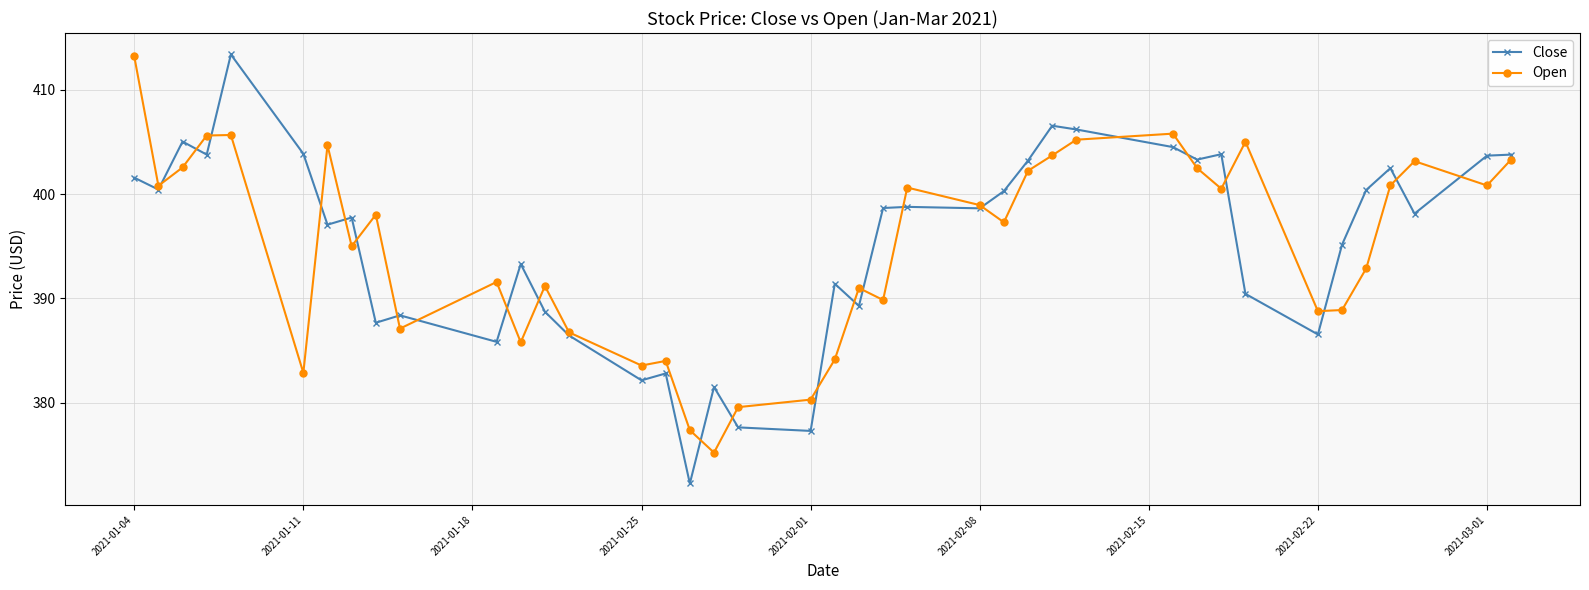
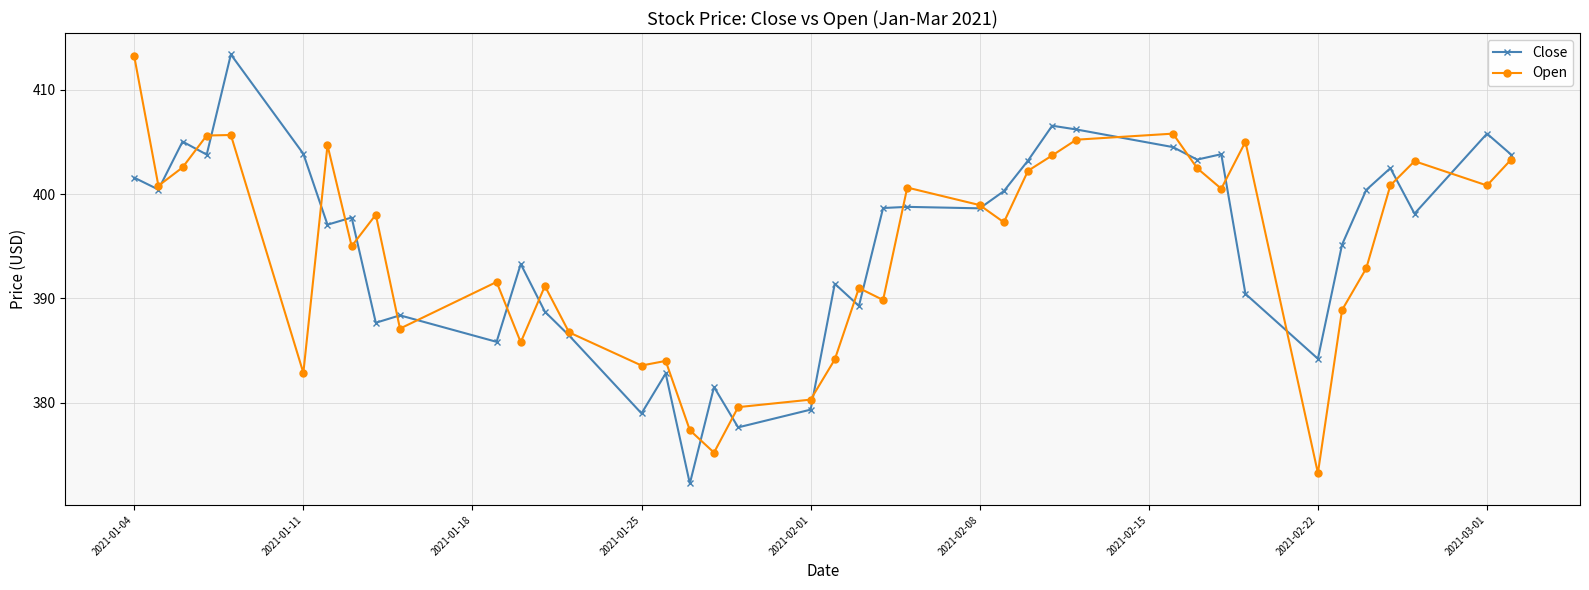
Close, 2021-01-25: 382.1 -> 379.0
Close, 2021-02-01: 377.3 -> 379.3
Close, 2021-02-22: 386.5 -> 384.2
Open, 2021-02-22: 388.8 -> 373.3
Close, 2021-03-01: 403.7 -> 405.8
